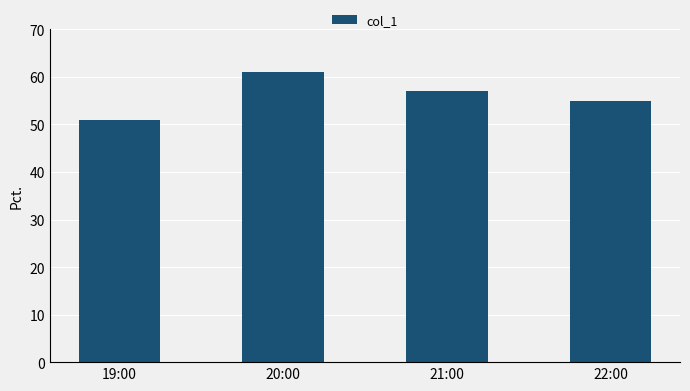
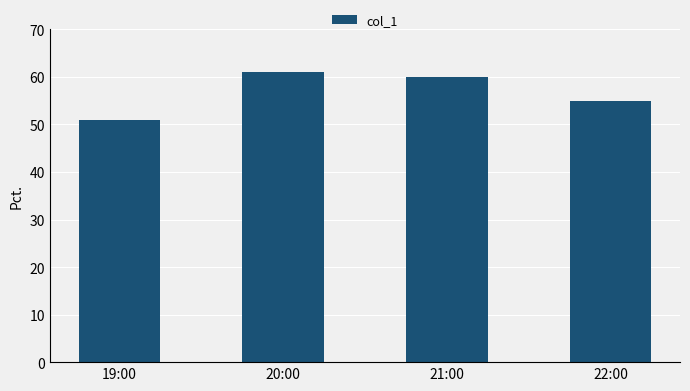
21:00: 57 -> 60
